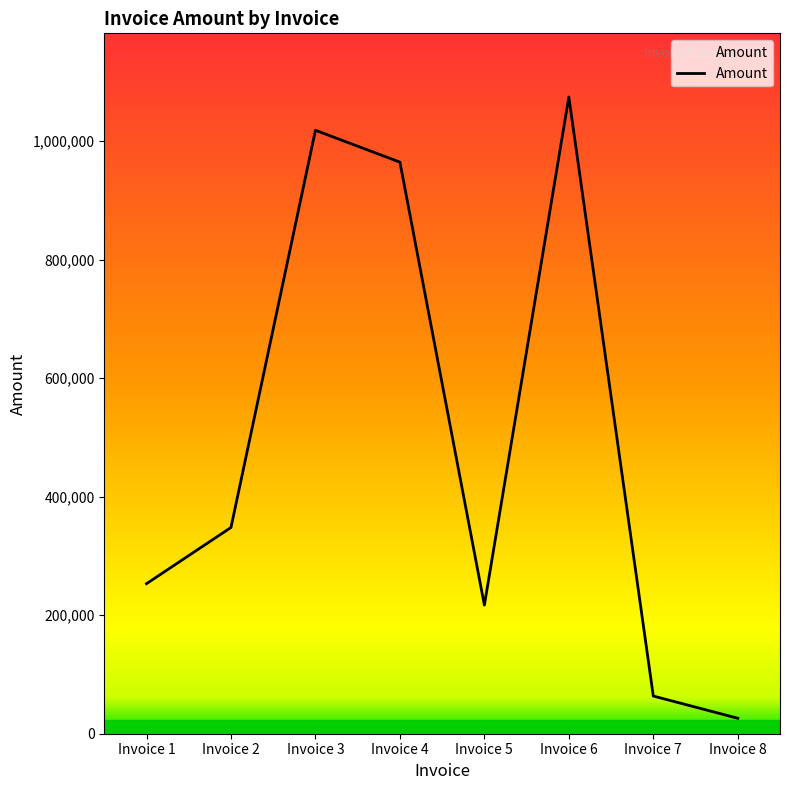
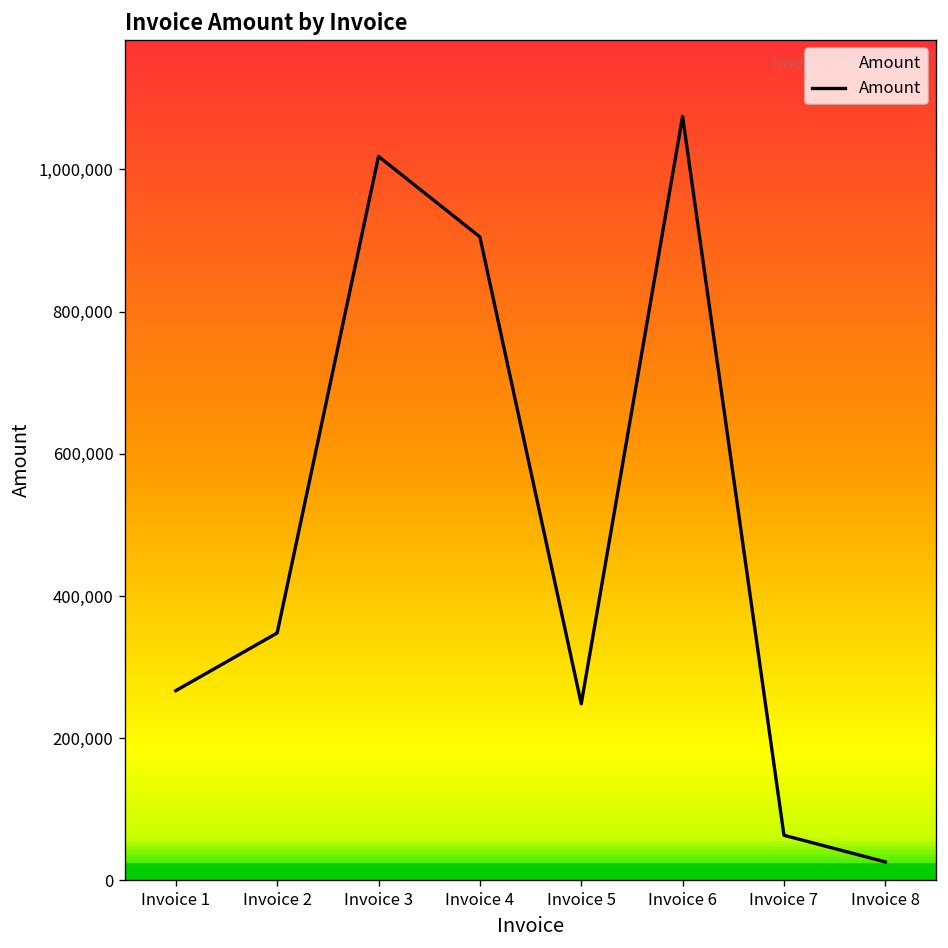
Invoice 1: 250,000 -> 270,000
Invoice 4: 960,000 -> 910,000
Invoice 5: 220,000 -> 250,000
